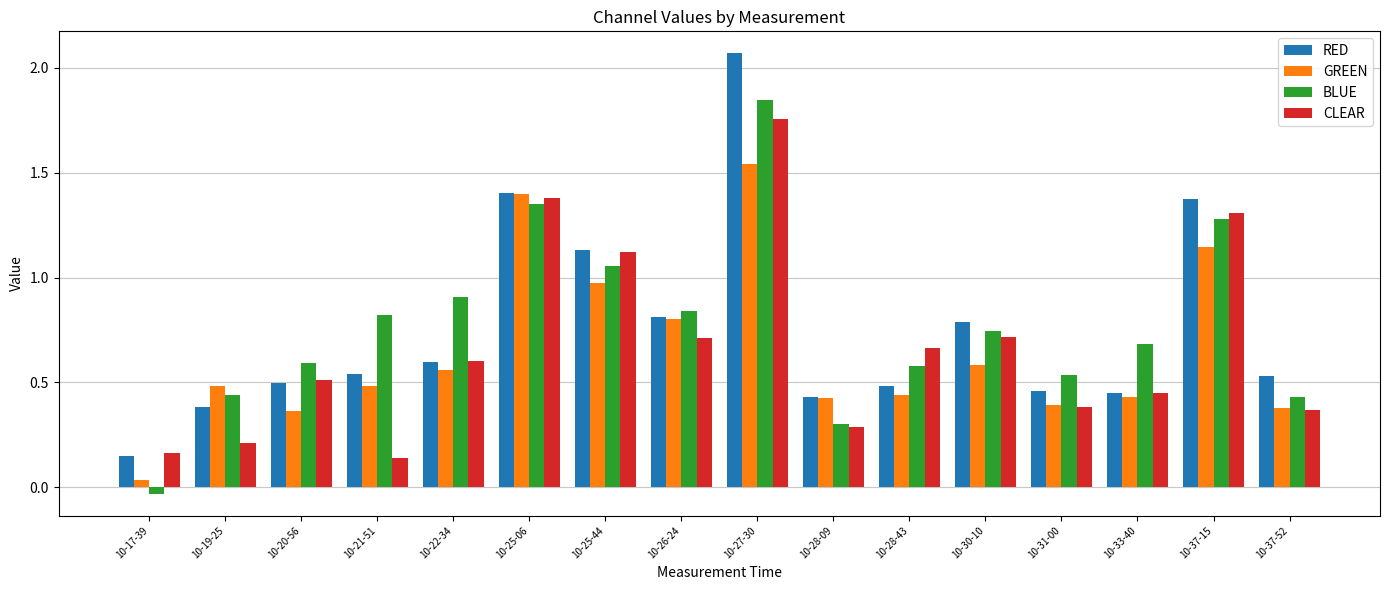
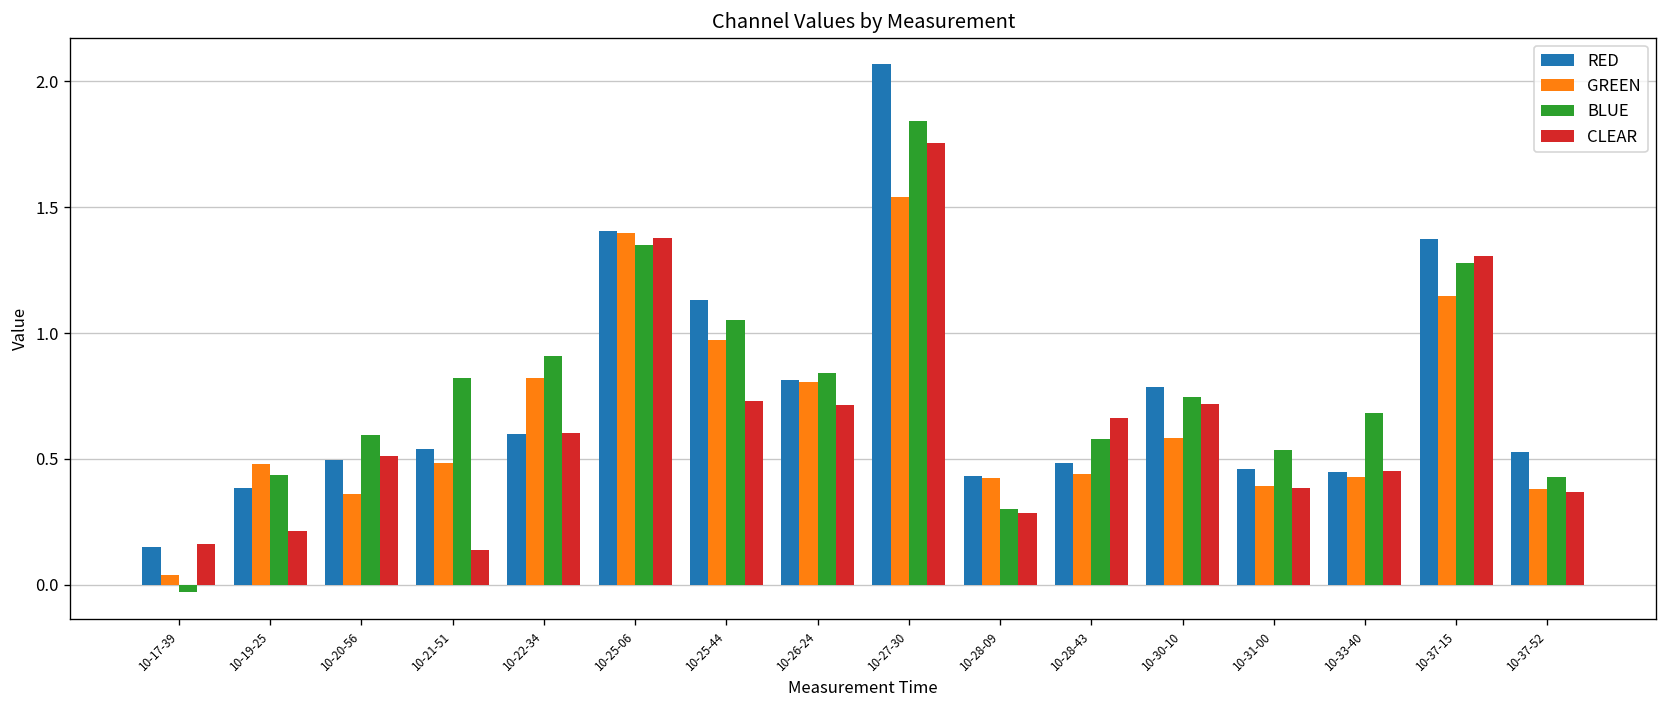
GREEN, 10-22-34: 0.56 -> 0.82
CLEAR, 10-25-44: 1.12 -> 0.73
